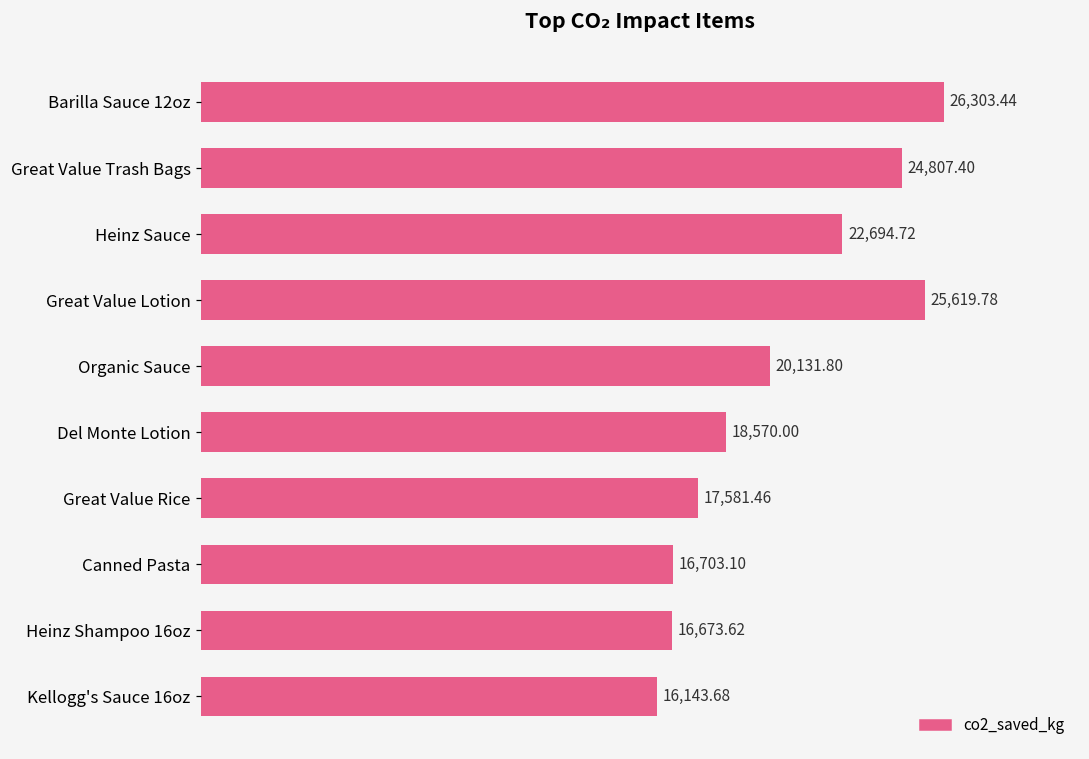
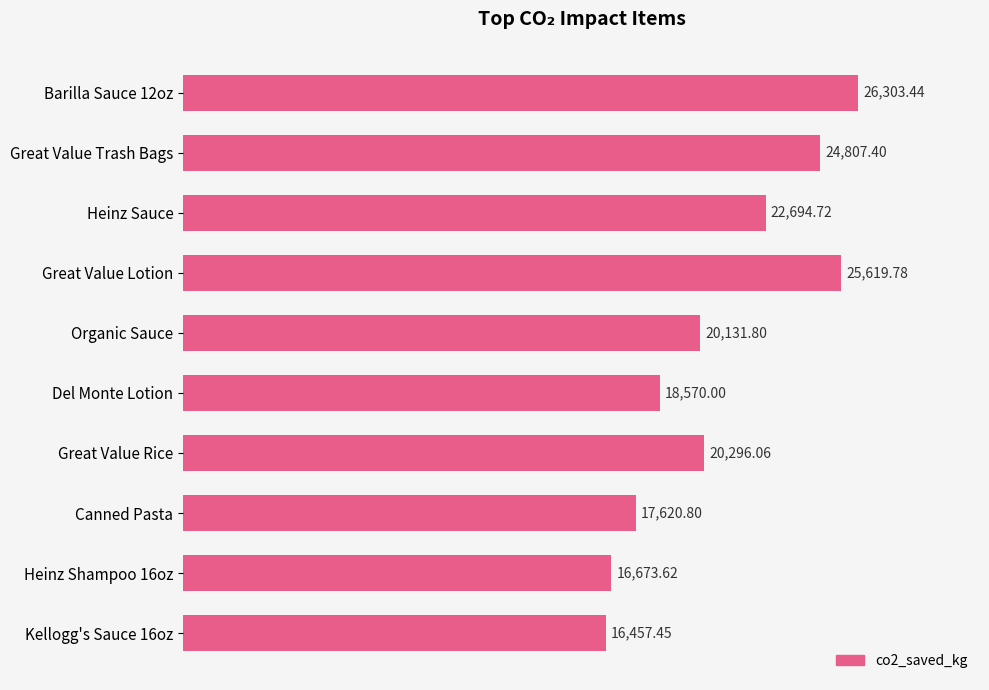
Great Value Rice: 17,581.46 -> 20,296.06
Canned Pasta: 16,703.10 -> 17,620.80
Kellogg's Sauce 16oz: 16,143.68 -> 16,457.45
